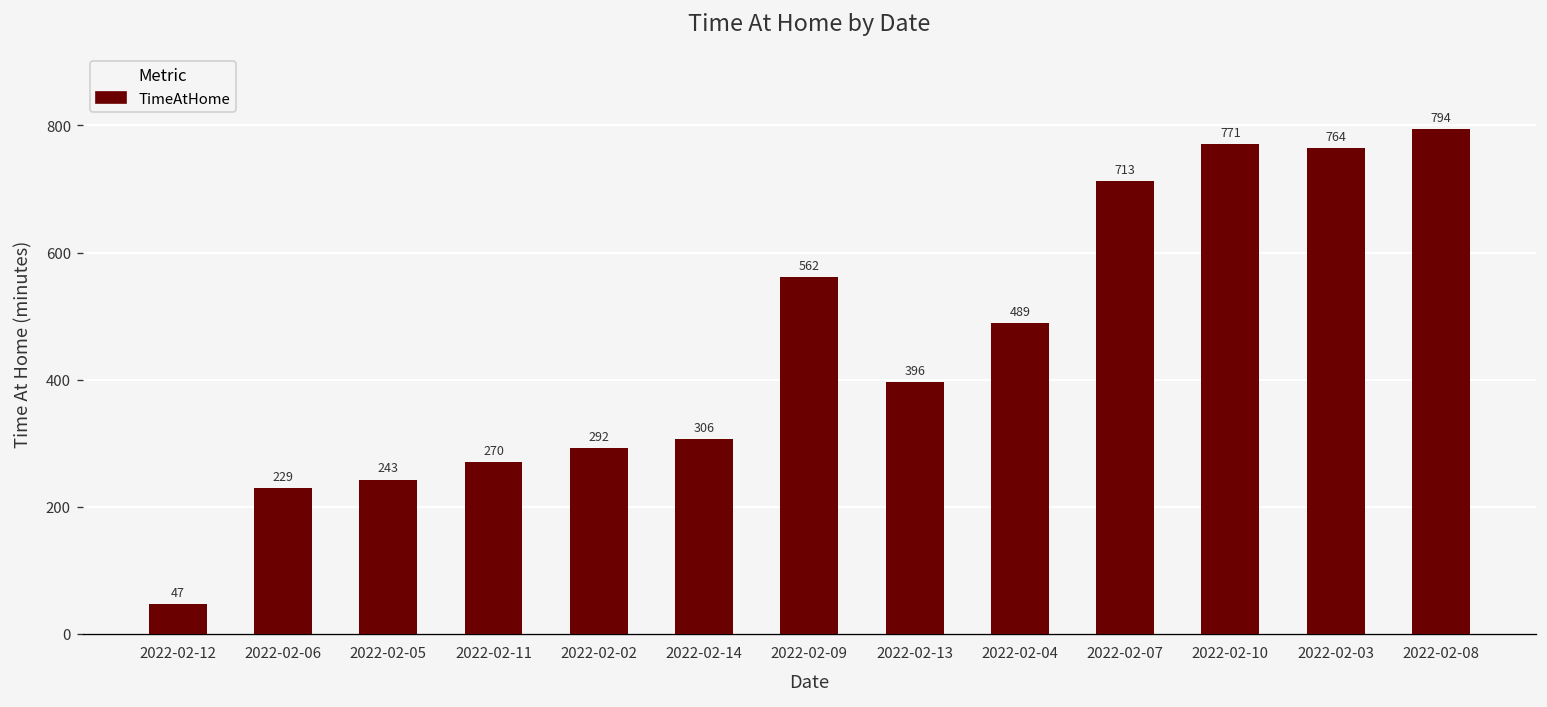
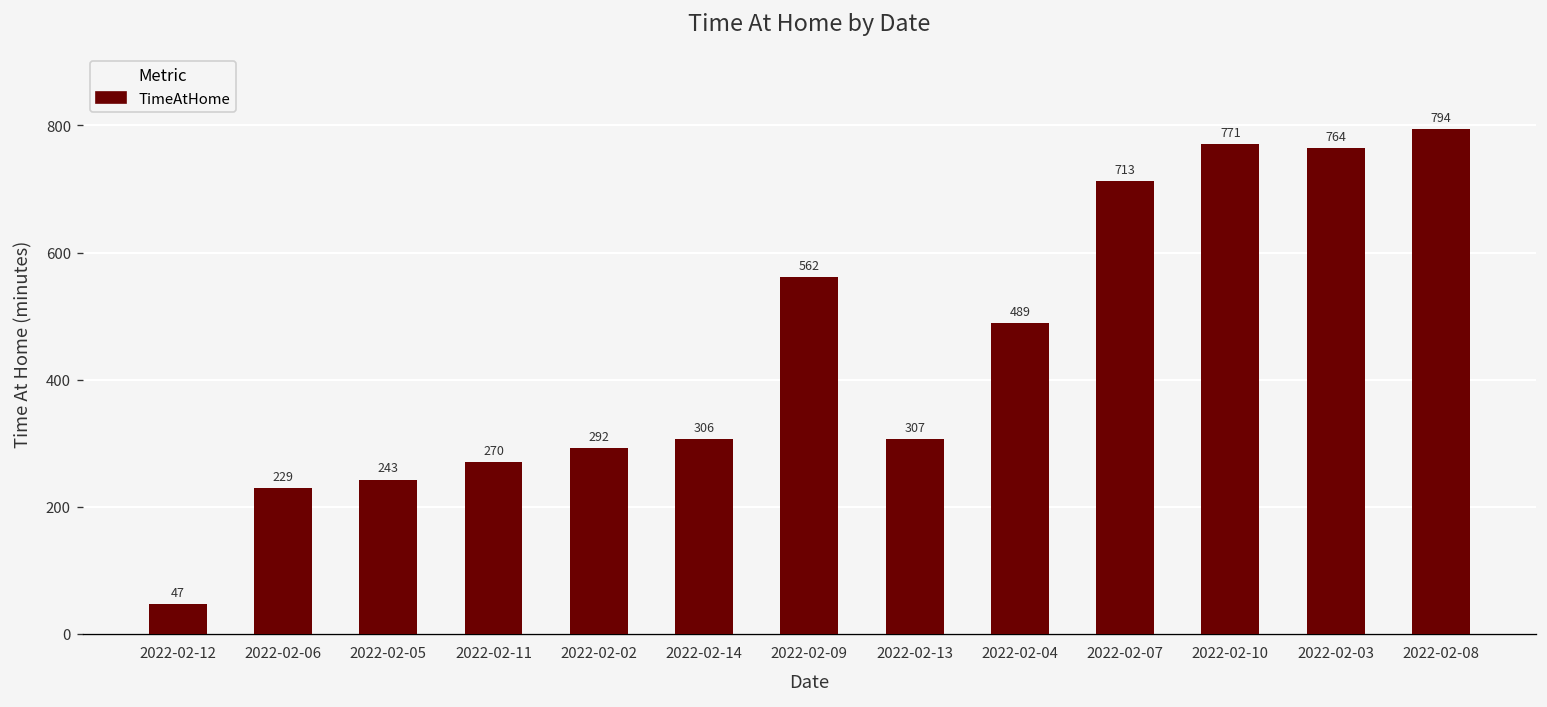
2022-02-13: 396 -> 307
